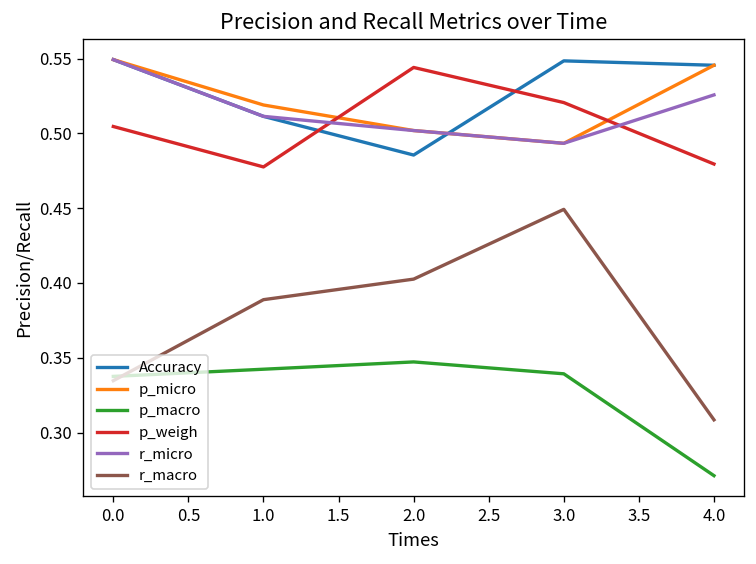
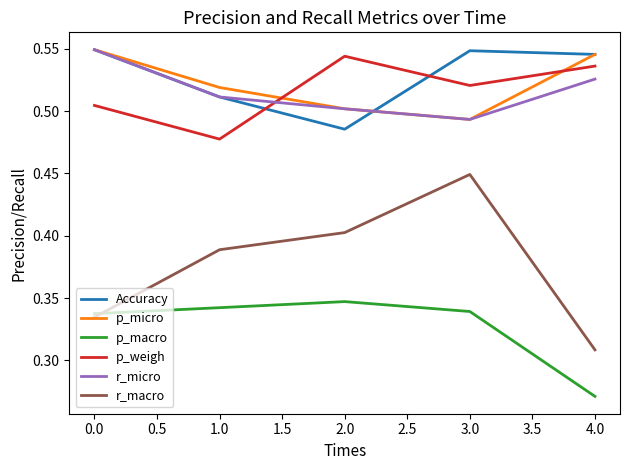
p_weigh, 4.0: 0.480 -> 0.536
